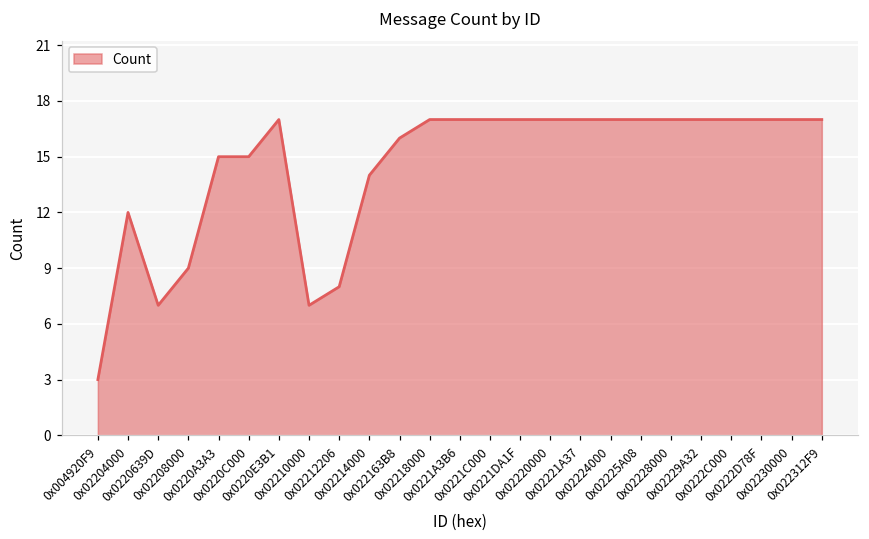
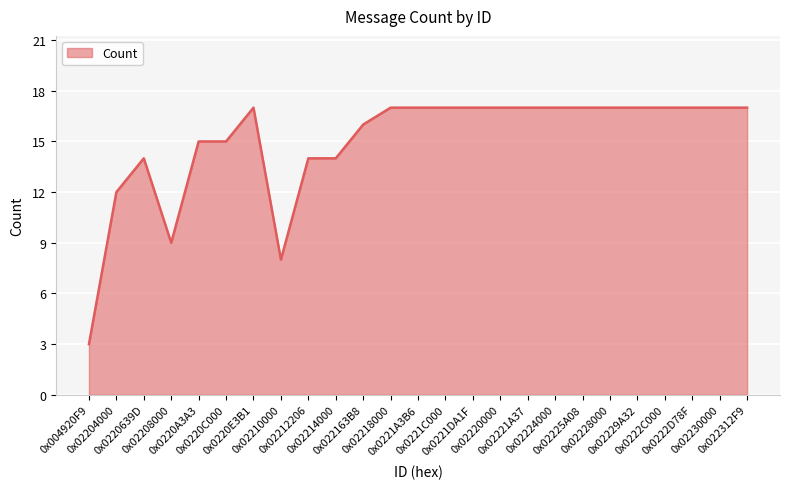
0x0220639D: 7 -> 14
0x02210000: 7 -> 8
0x02212206: 8 -> 14
